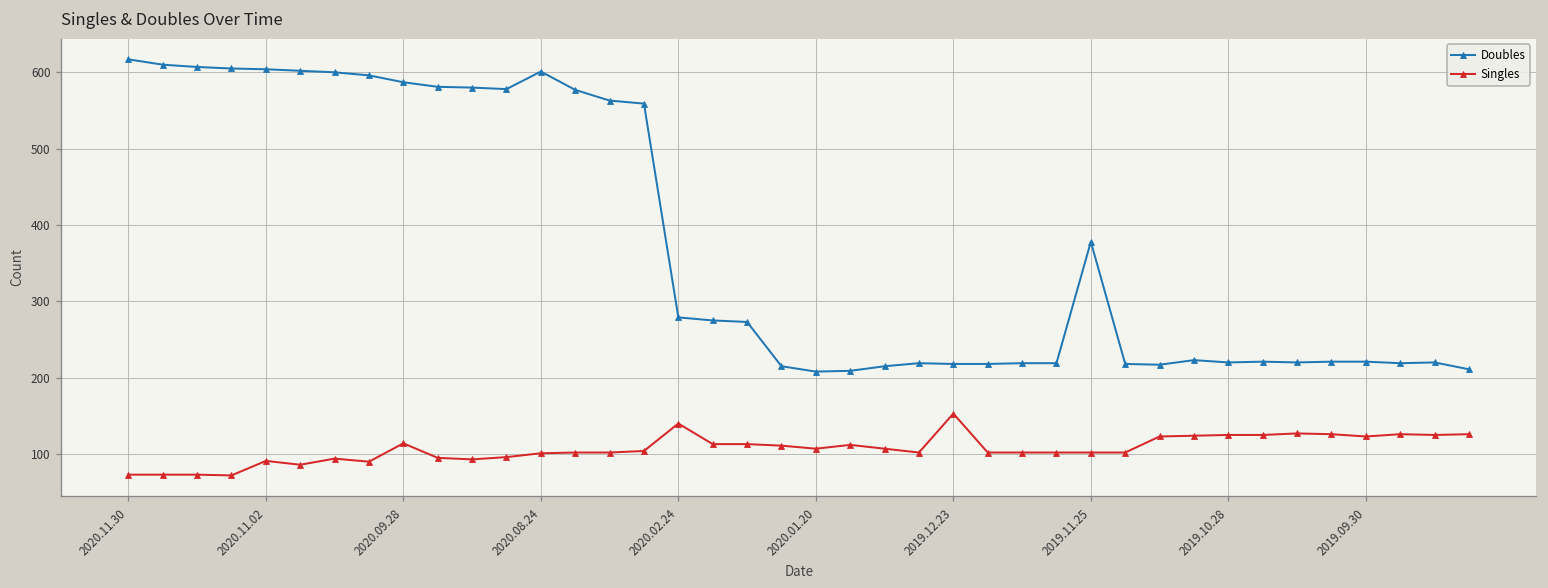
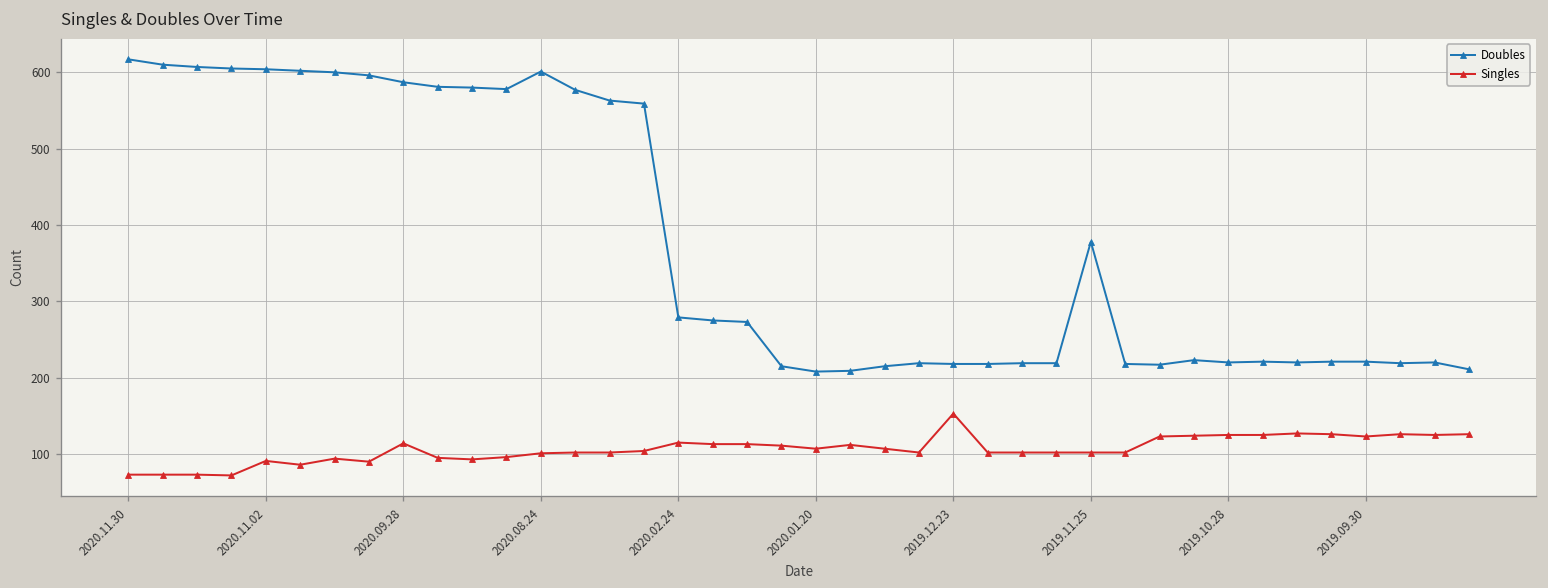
Singles, 2020.02.24: 140 -> 120
